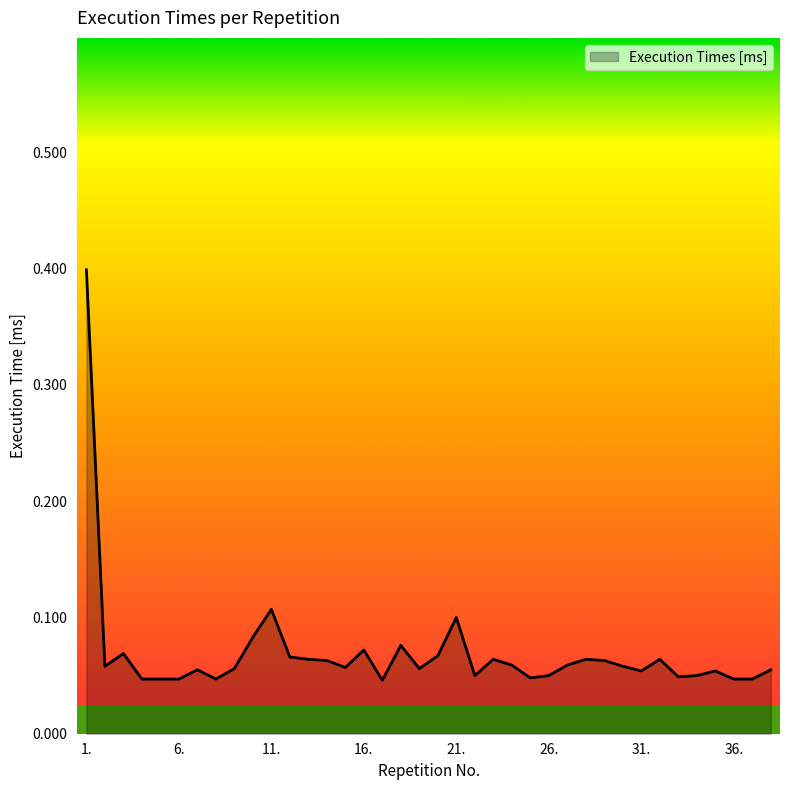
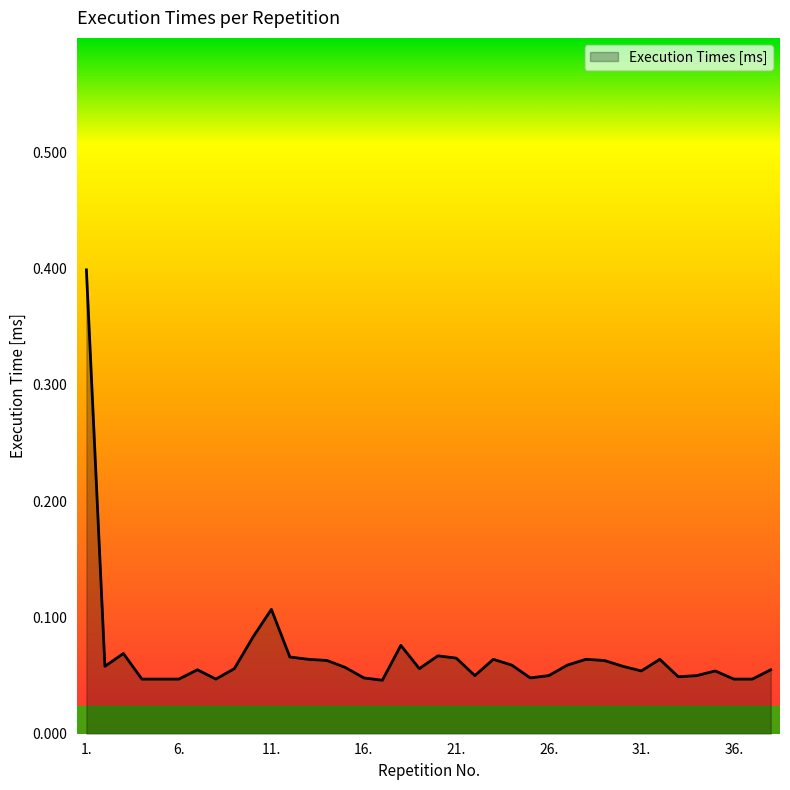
16.: 0.072 -> 0.048
21.: 0.100 -> 0.065
